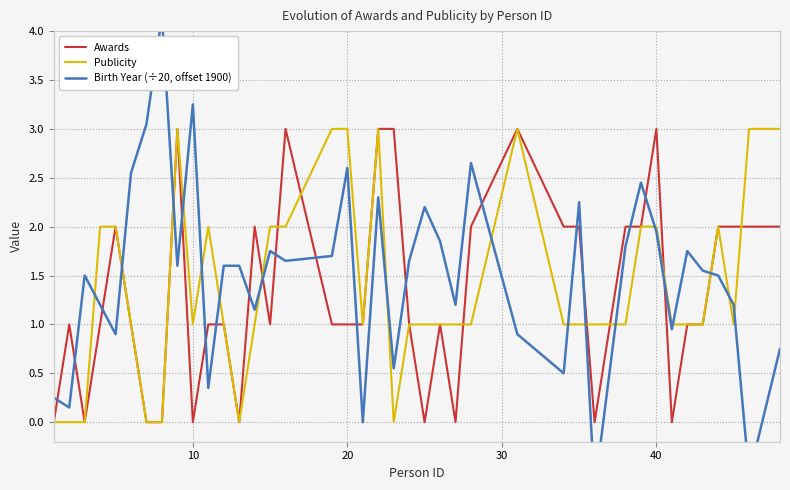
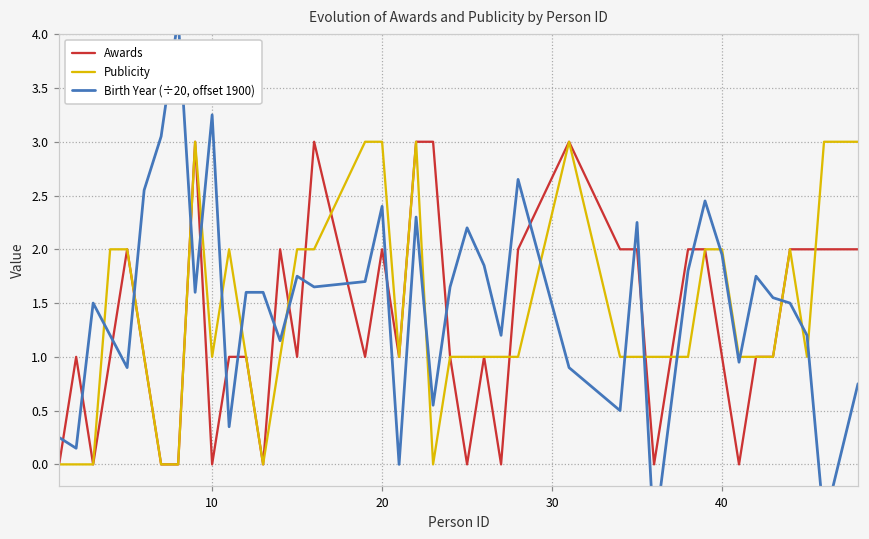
Awards, 20: 1 -> 2
Birth Year (÷20, offset 1900), 20: 2.6 -> 2.4
Awards, 40: 3 -> 1
